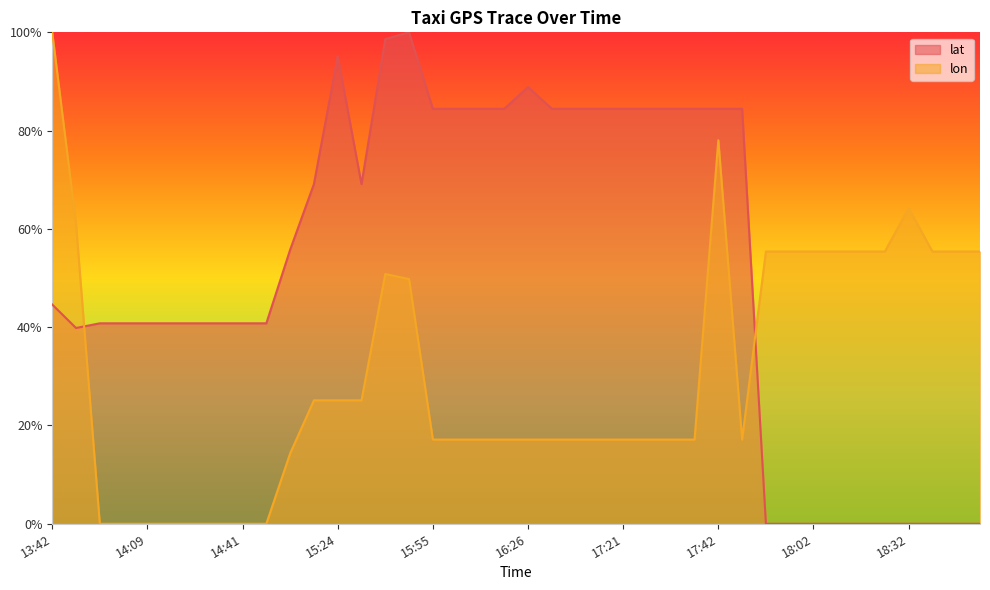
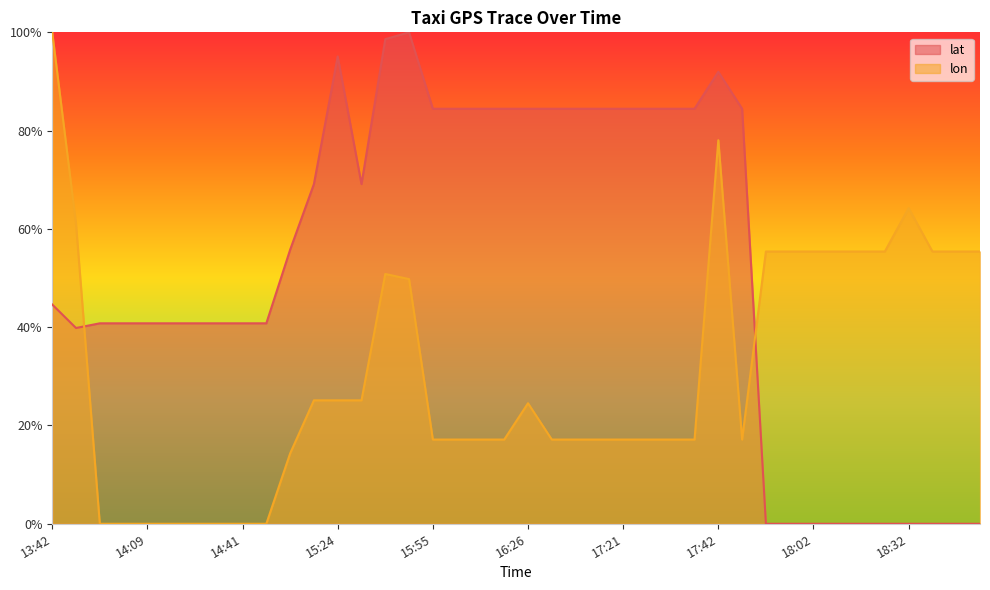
lat, 16:26: 89% -> 84%
lon, 16:26: 17% -> 25%
lat, 17:42: 84% -> 92%
